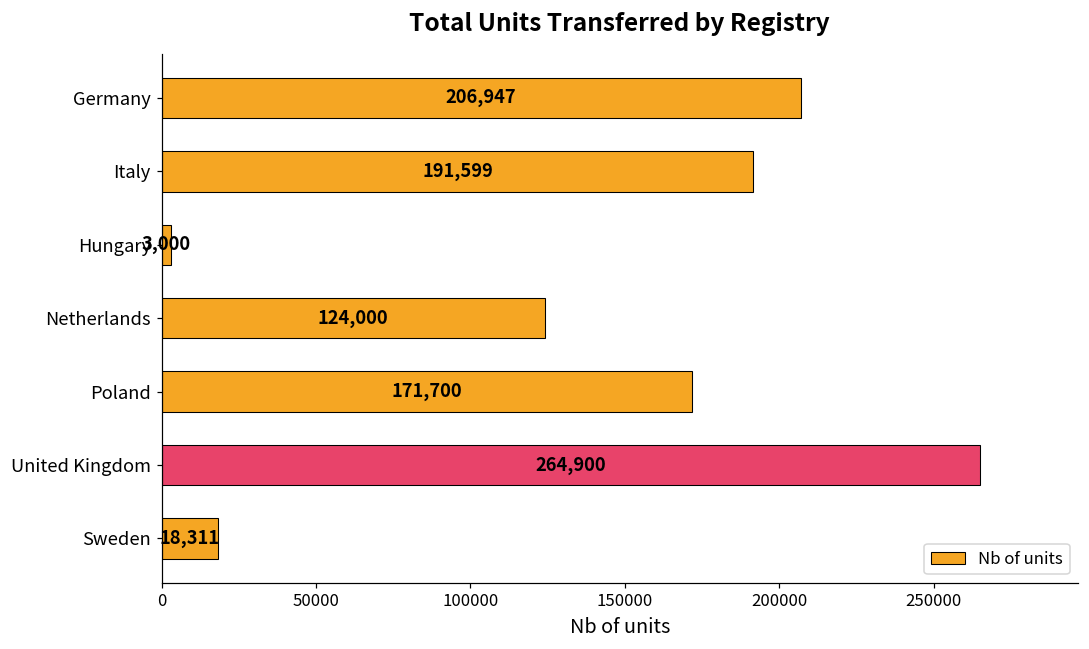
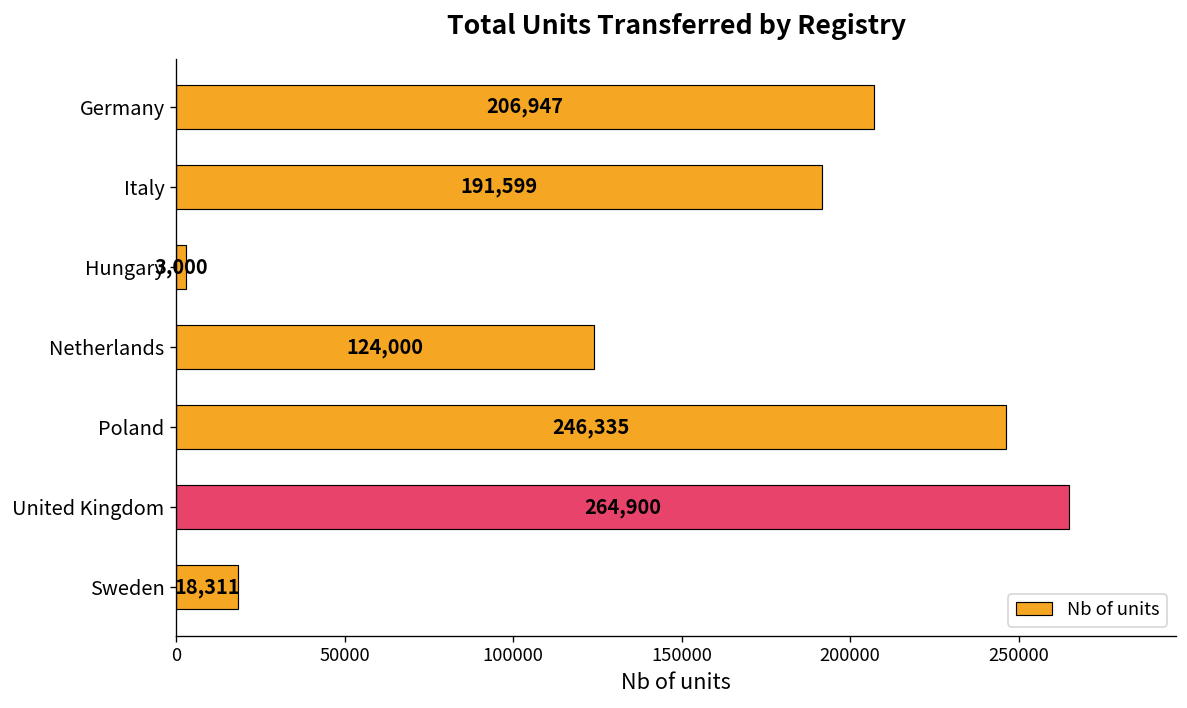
Poland: 171,700 -> 246,335
